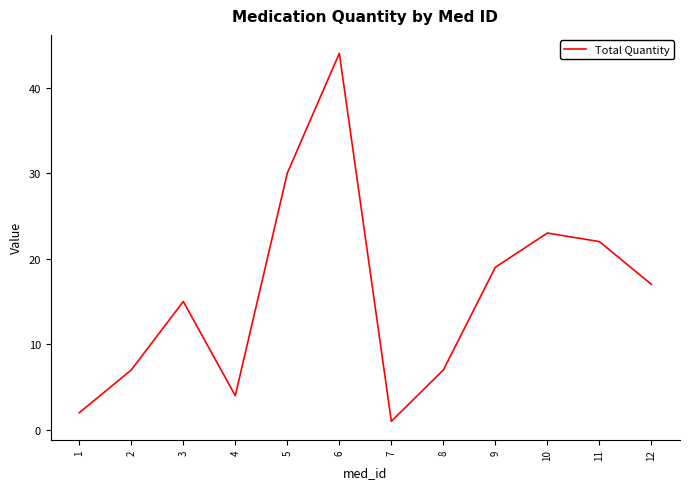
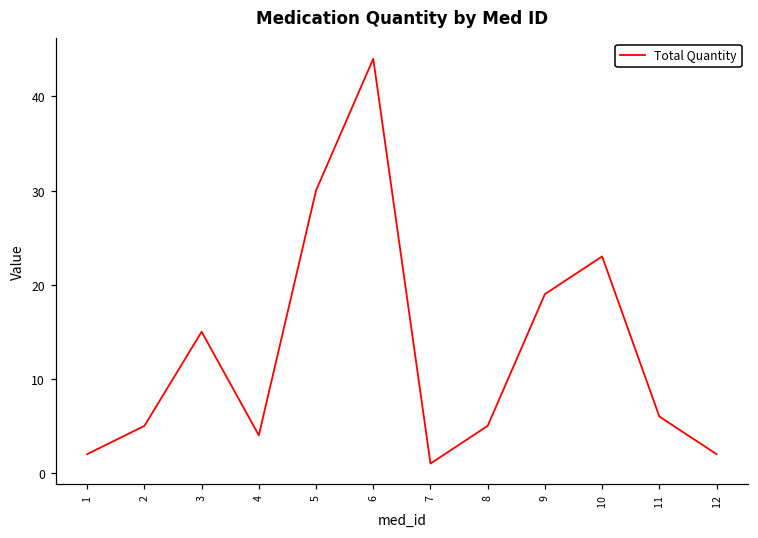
2: 7 -> 5
8: 7 -> 5
11: 22 -> 6
12: 17 -> 2
